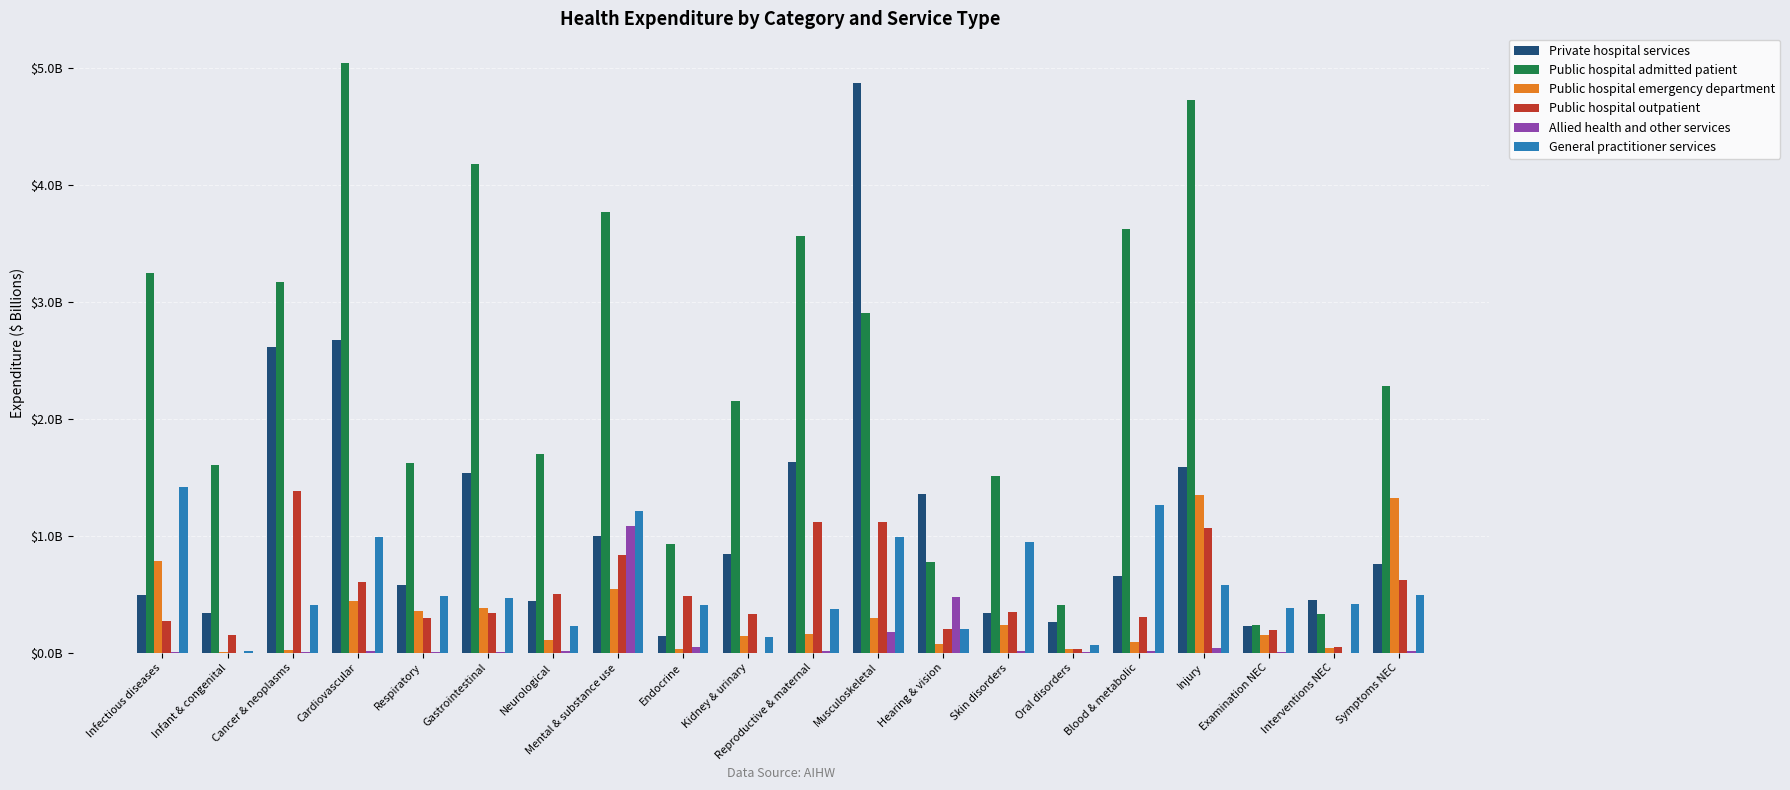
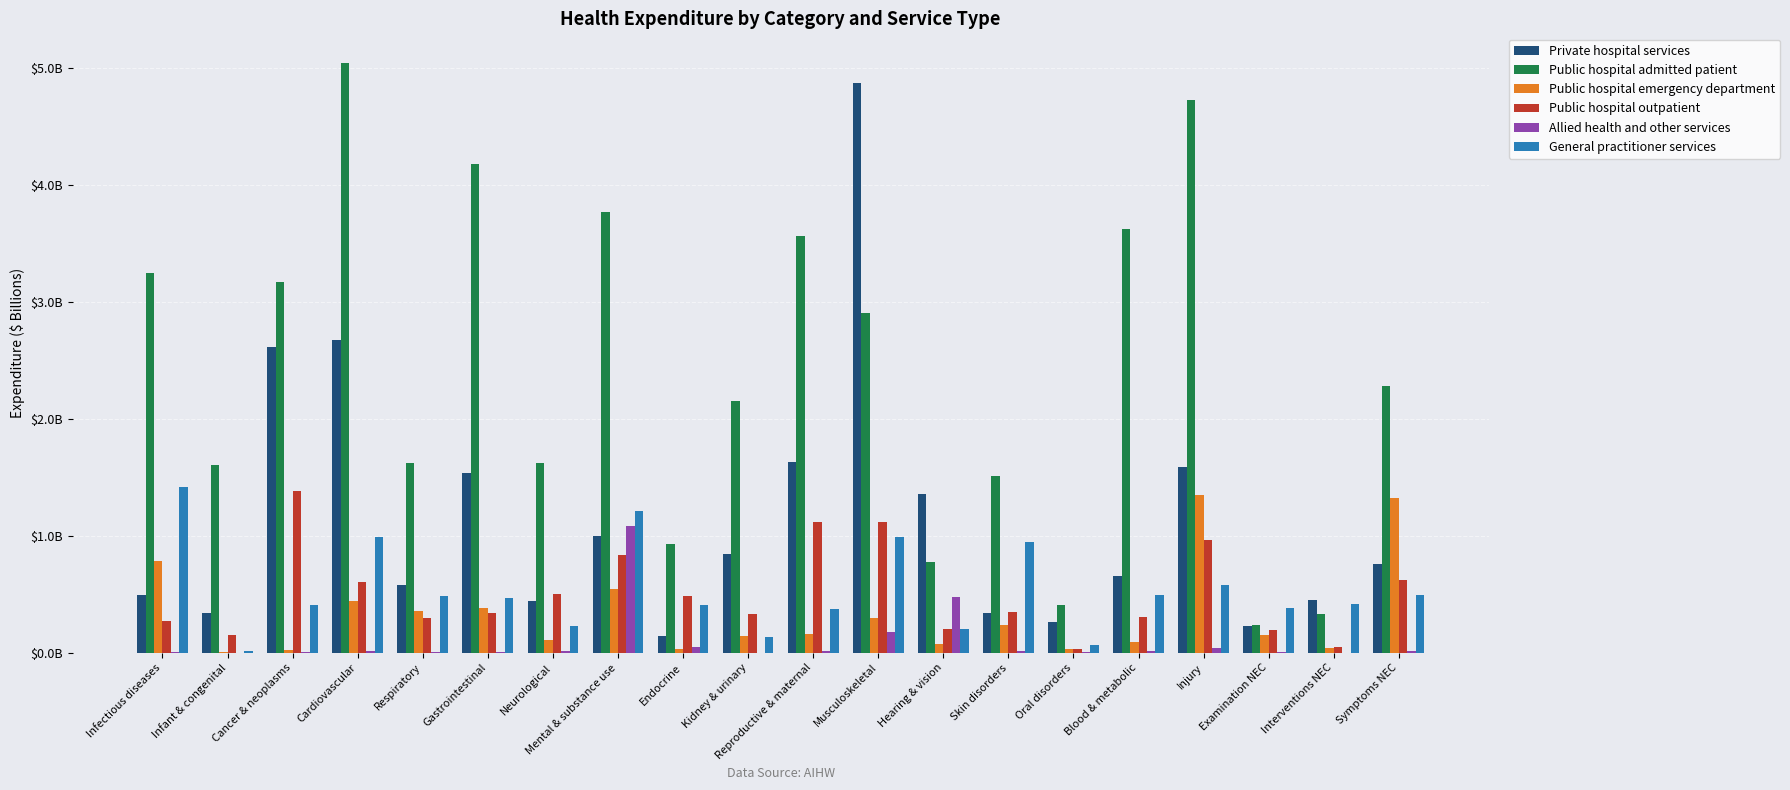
Public hospital admitted patient, Neurological: $1700000000 -> $1630000000
General practitioner services, Blood & metabolic: $1270000000 -> $500000000
Public hospital outpatient, Injury: $1070000000 -> $970000000
